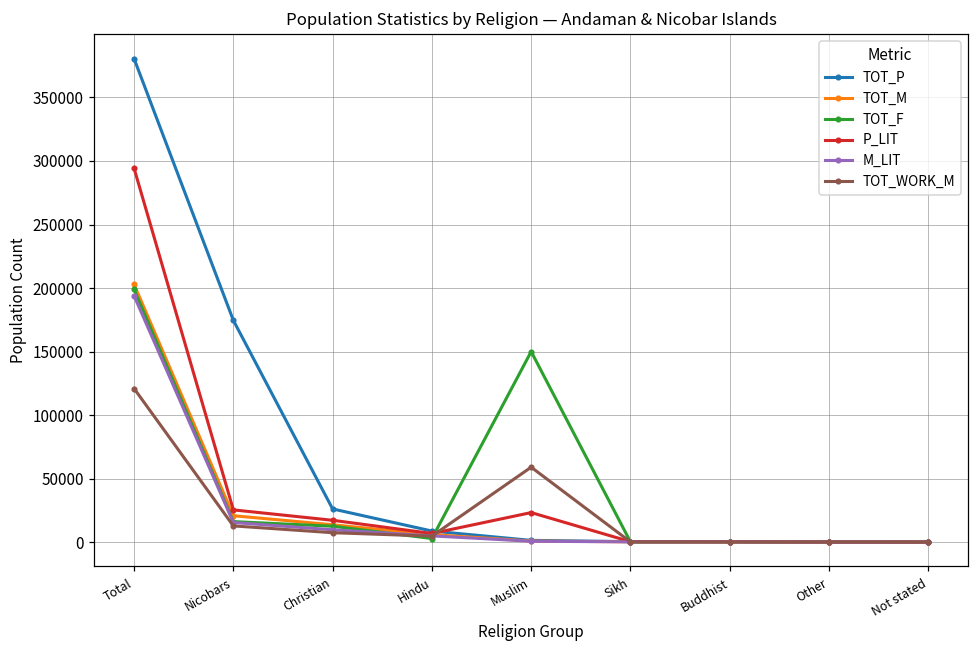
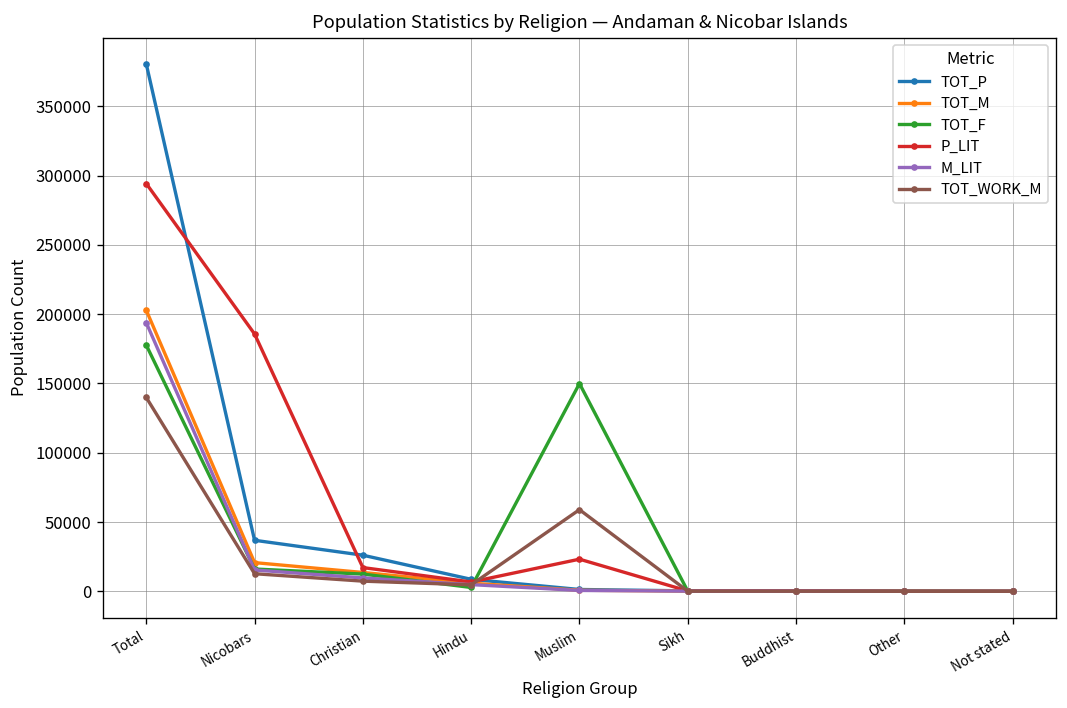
TOT_F, Total: 199000 -> 178000
TOT_WORK_M, Total: 121000 -> 140000
TOT_P, Nicobars: 175000 -> 37000
P_LIT, Nicobars: 25000 -> 186000
